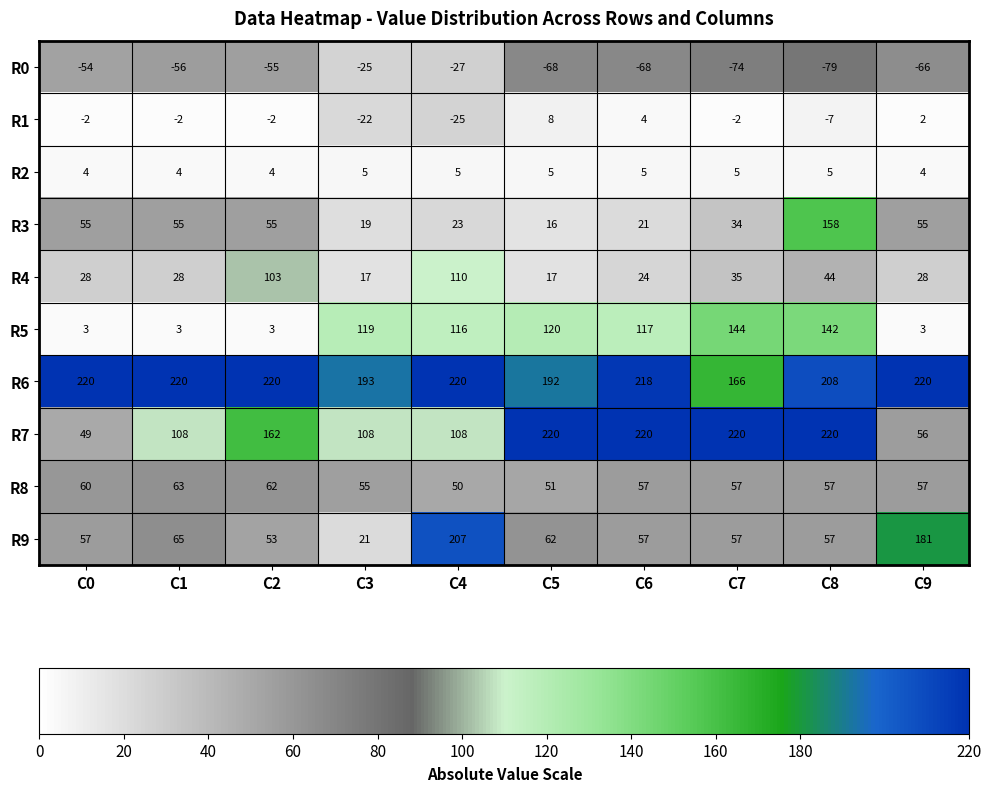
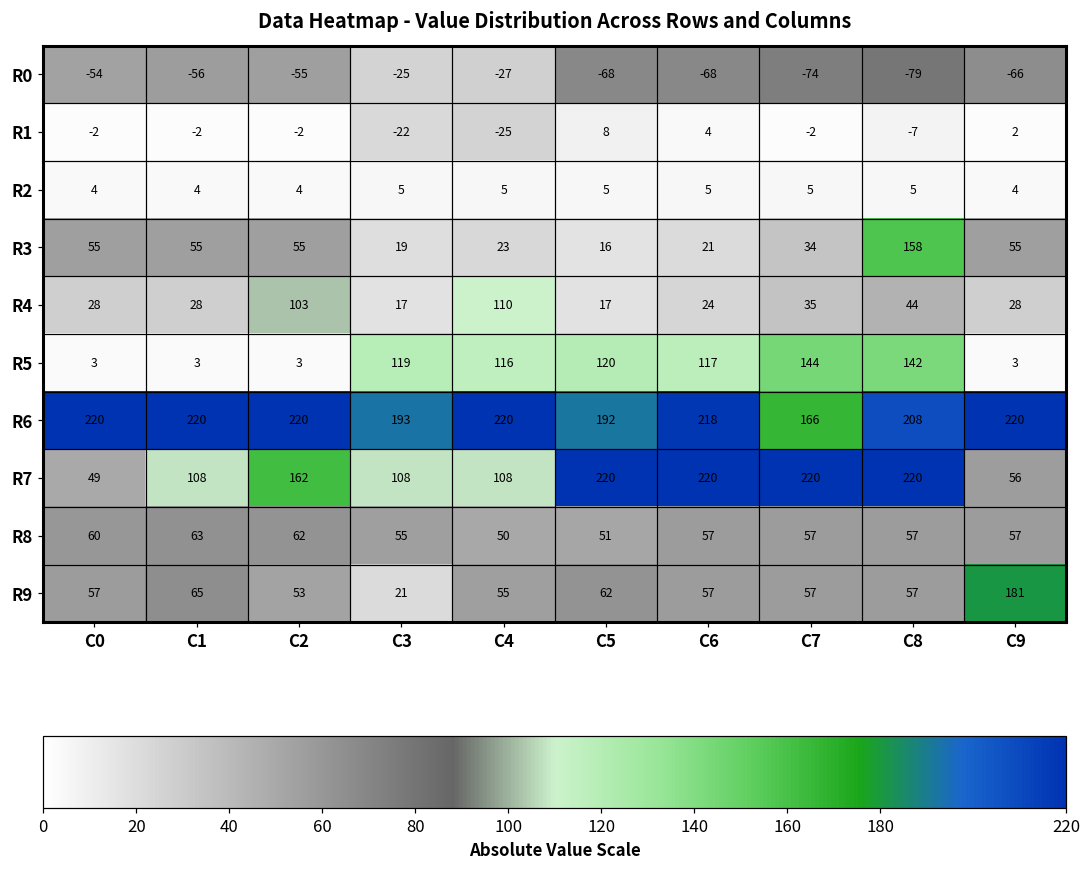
R9, C4: 207 -> 55
